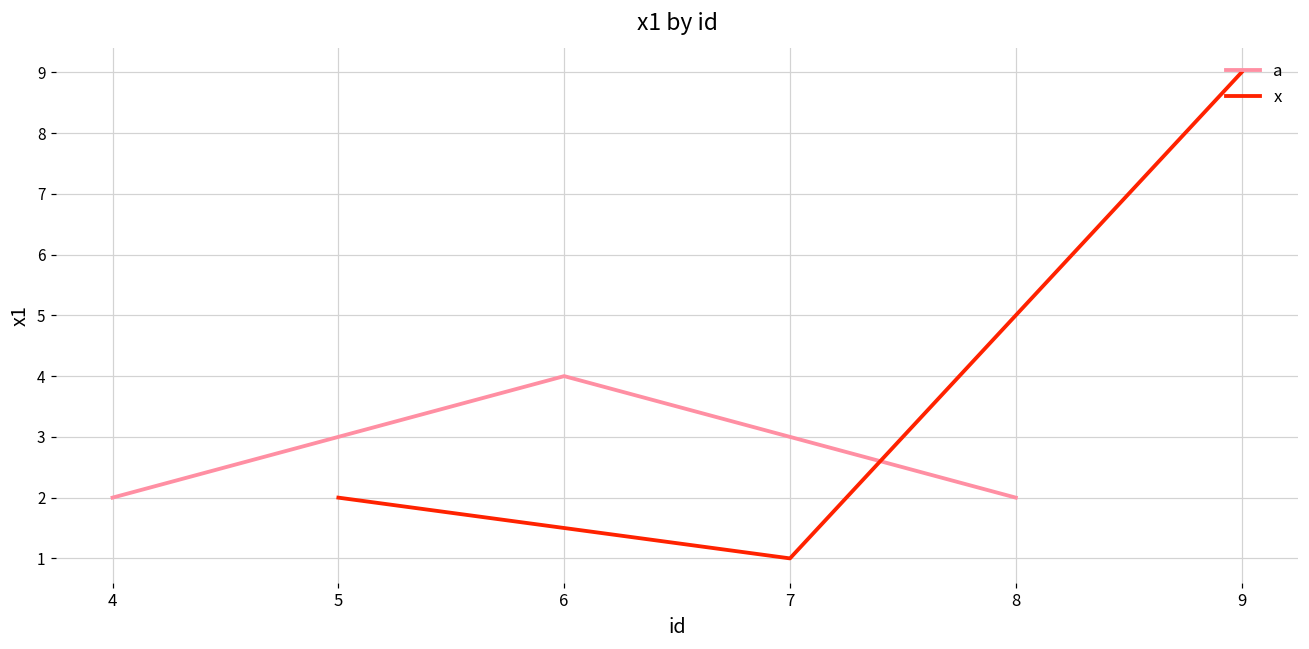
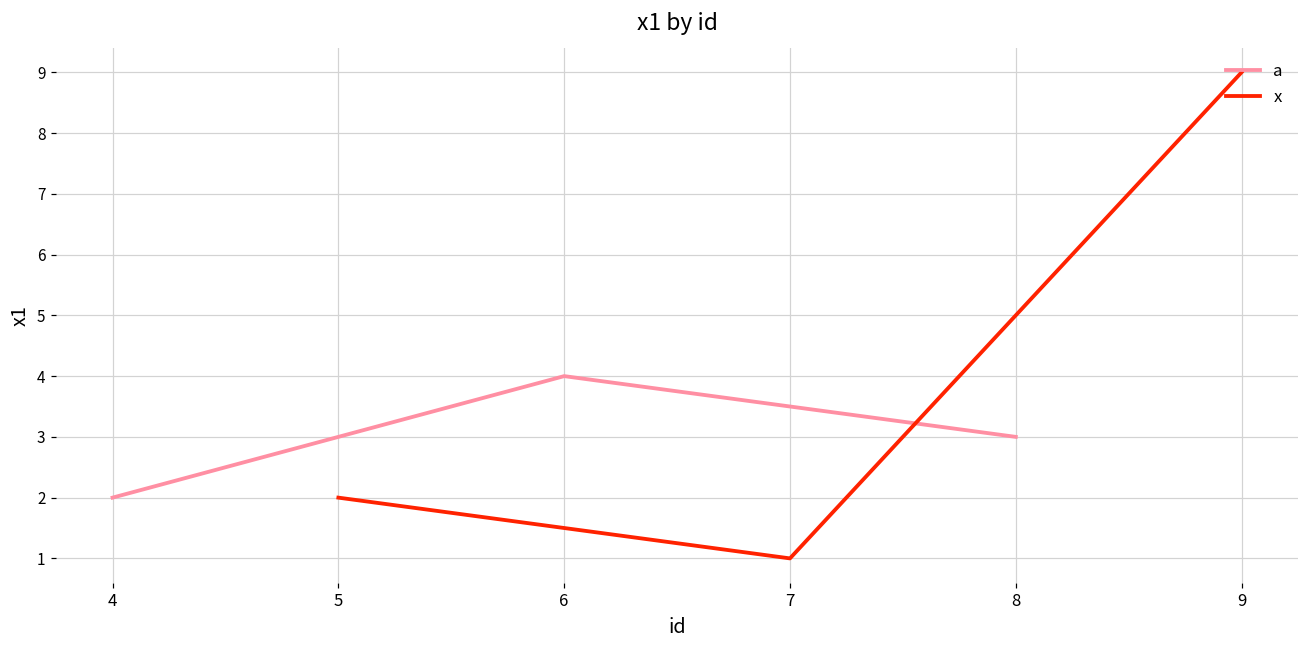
a, 8: 2 -> 3
